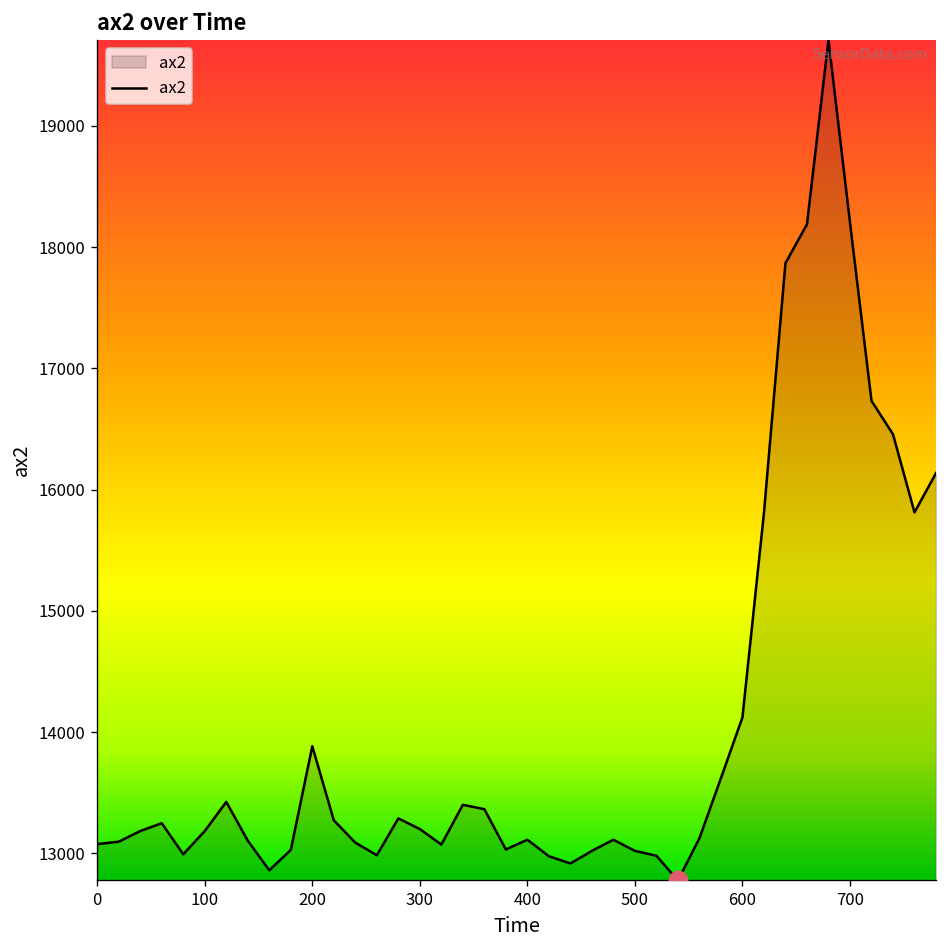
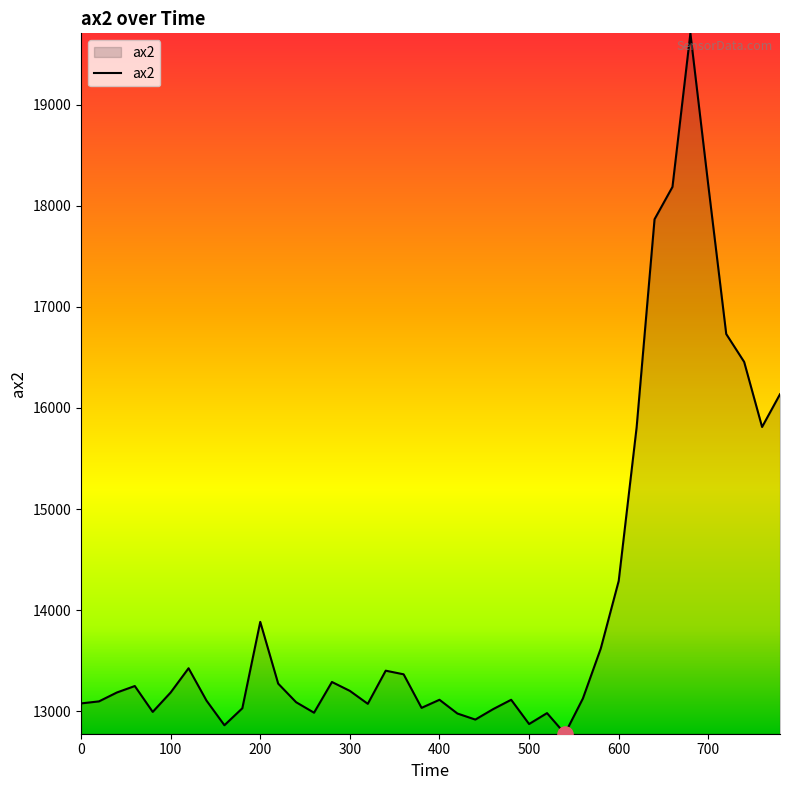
ax2, 500: 13020 -> 12870
ax2, 600: 14120 -> 14290
